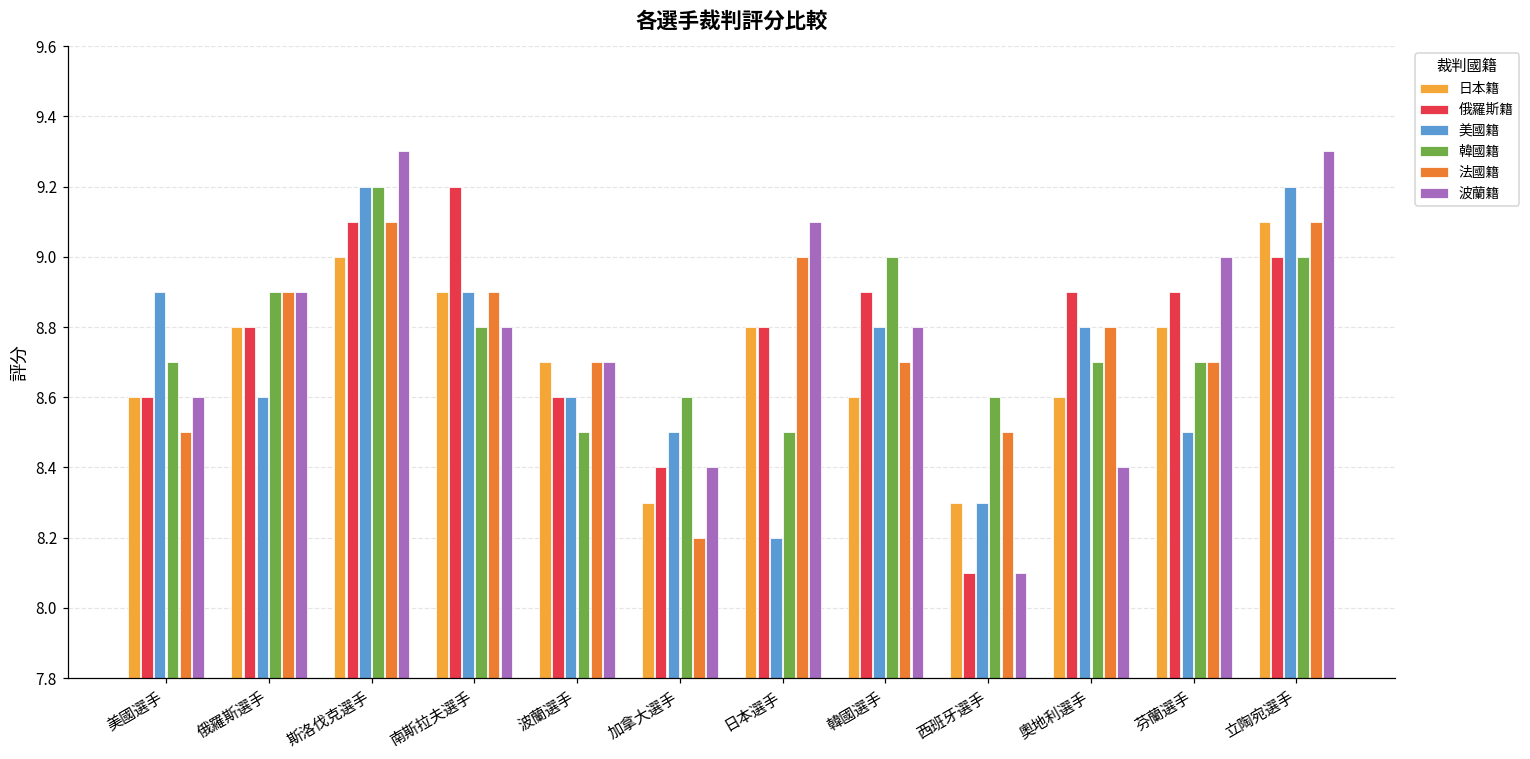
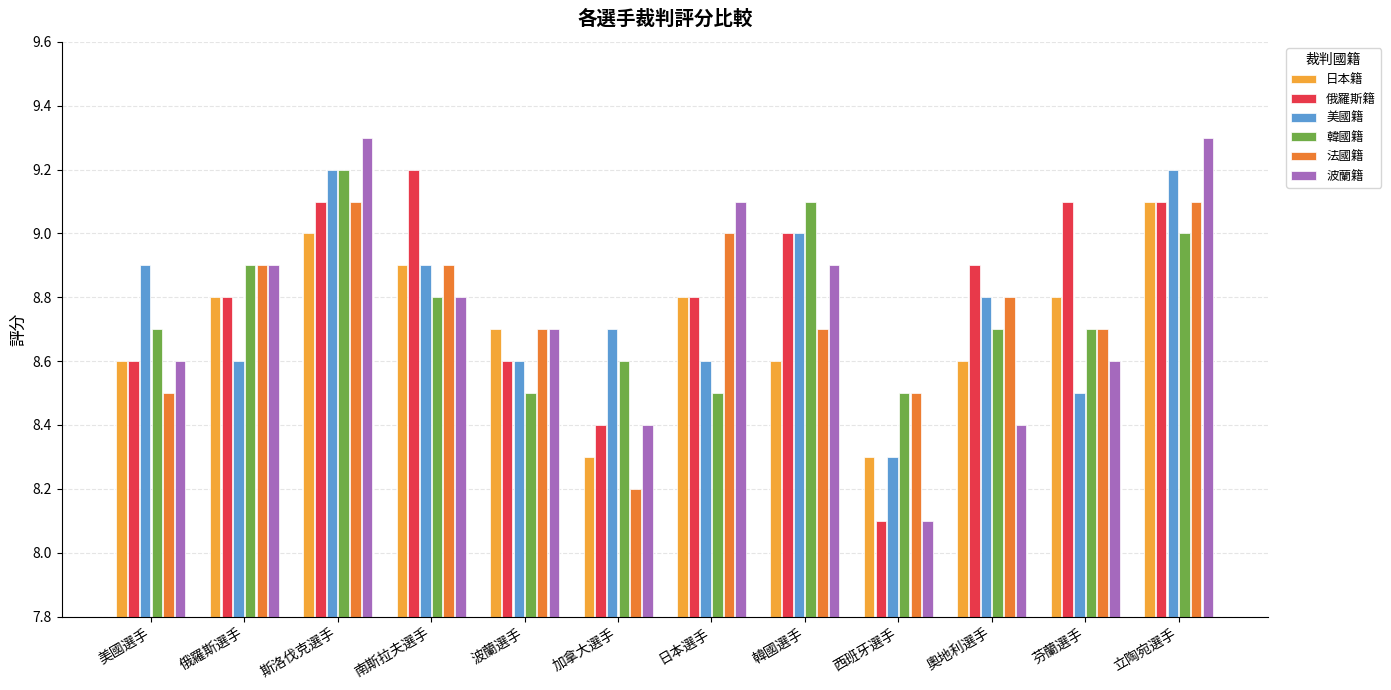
美國籍, 加拿大選手: 8.5 -> 8.7
美國籍, 日本選手: 8.2 -> 8.6
俄羅斯籍, 韓國選手: 8.9 -> 9.0
美國籍, 韓國選手: 8.8 -> 9.0
韓國籍, 韓國選手: 9.0 -> 9.1
波蘭籍, 韓國選手: 8.8 -> 8.9
韓國籍, 西班牙選手: 8.6 -> 8.5
俄羅斯籍, 芬蘭選手: 8.9 -> 9.1
波蘭籍, 芬蘭選手: 9.0 -> 8.6
俄羅斯籍, 立陶宛選手: 9.0 -> 9.1
